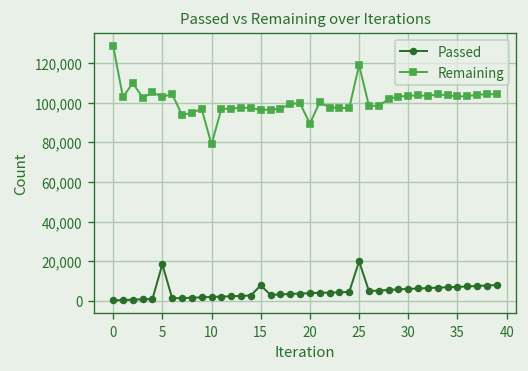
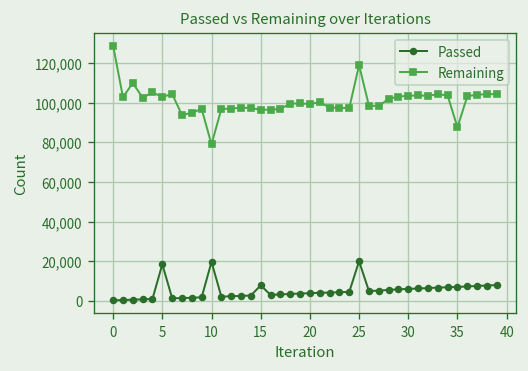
Passed, 10: 2,000 -> 20,000
Remaining, 20: 89,000 -> 99,000
Remaining, 35: 103,000 -> 87,000
